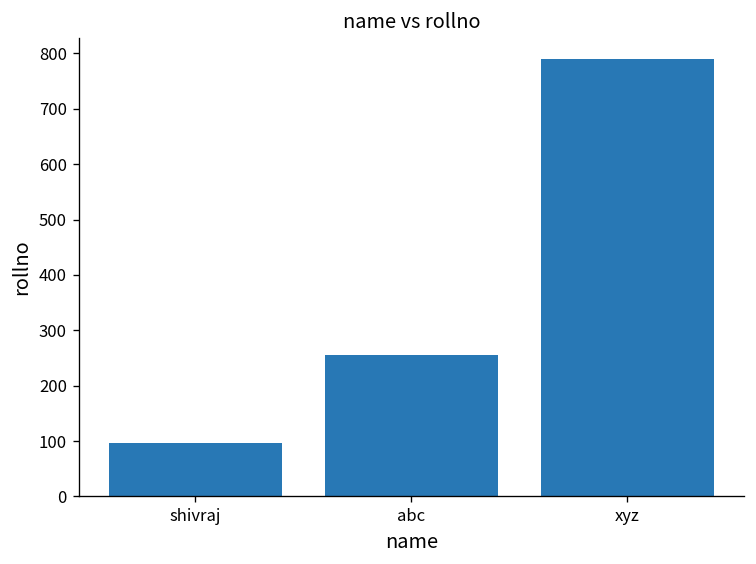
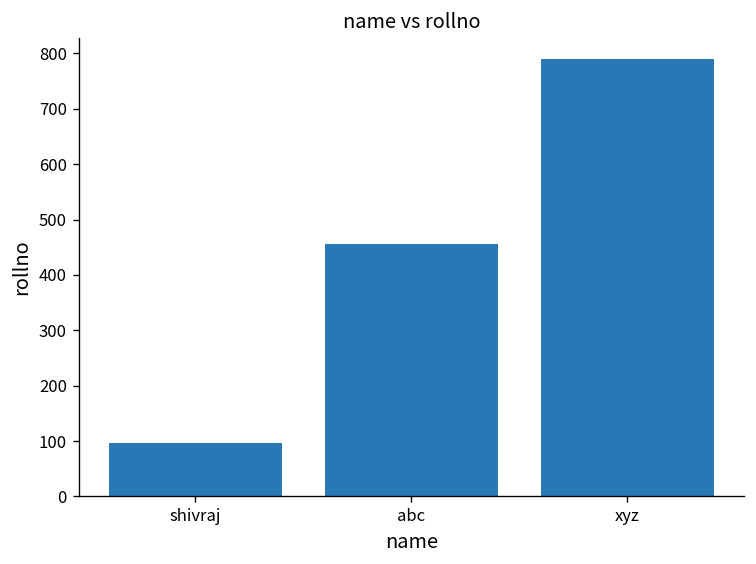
abc: 260 -> 460
